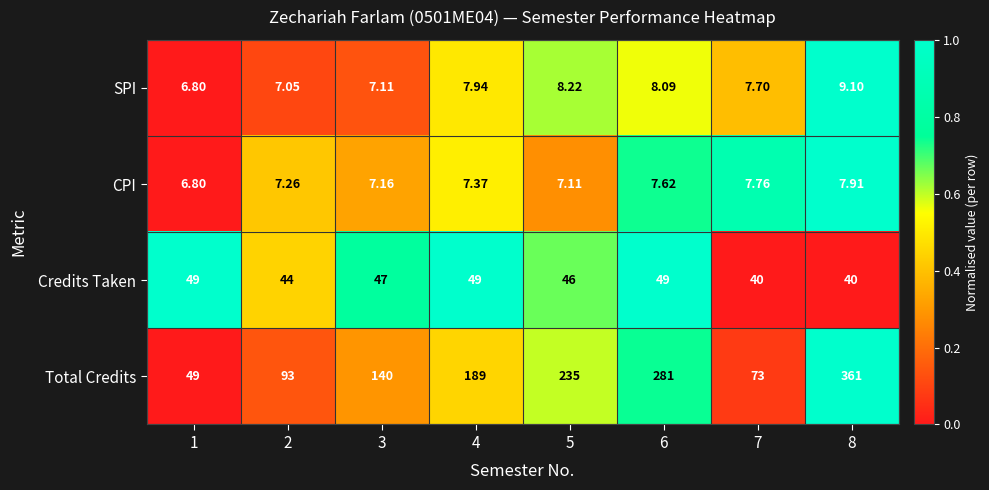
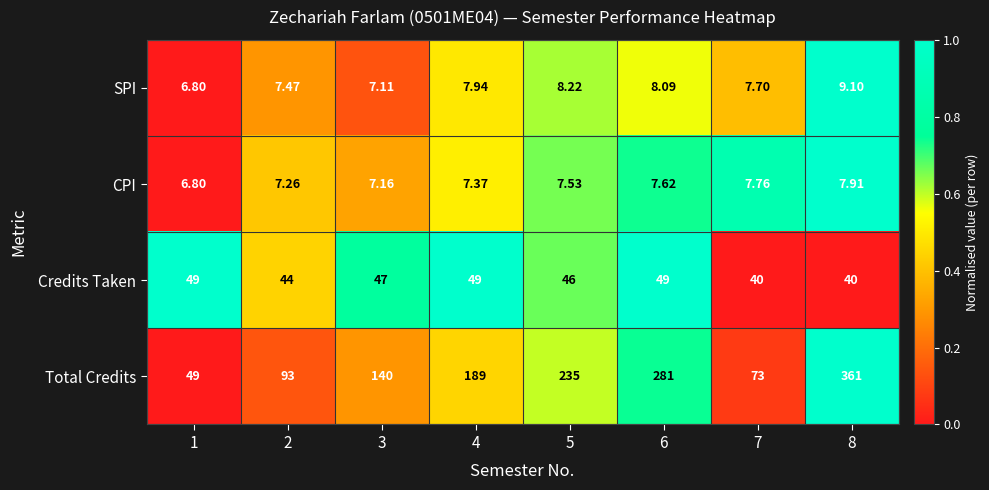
SPI, 2: 7.05 -> 7.47
CPI, 5: 7.11 -> 7.53
